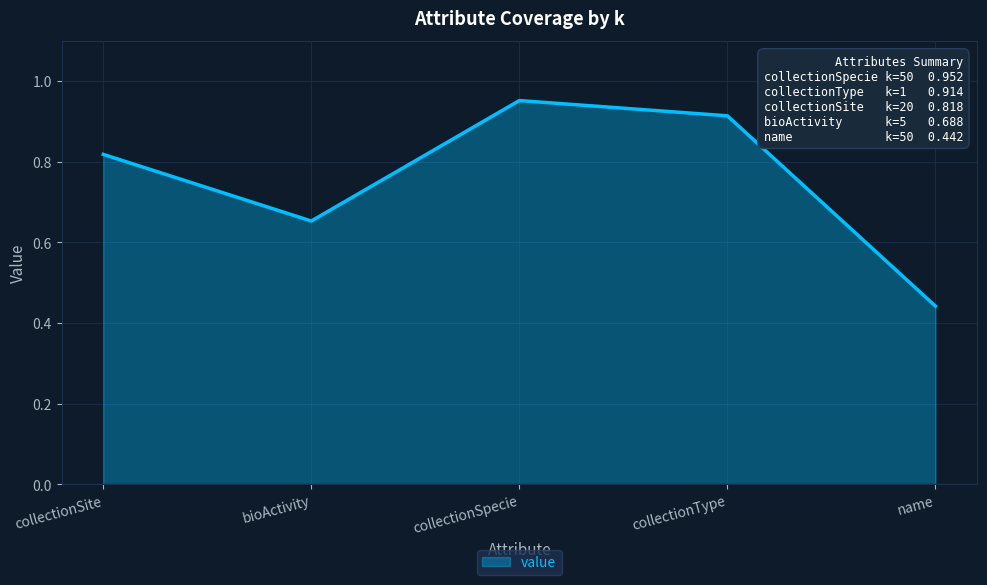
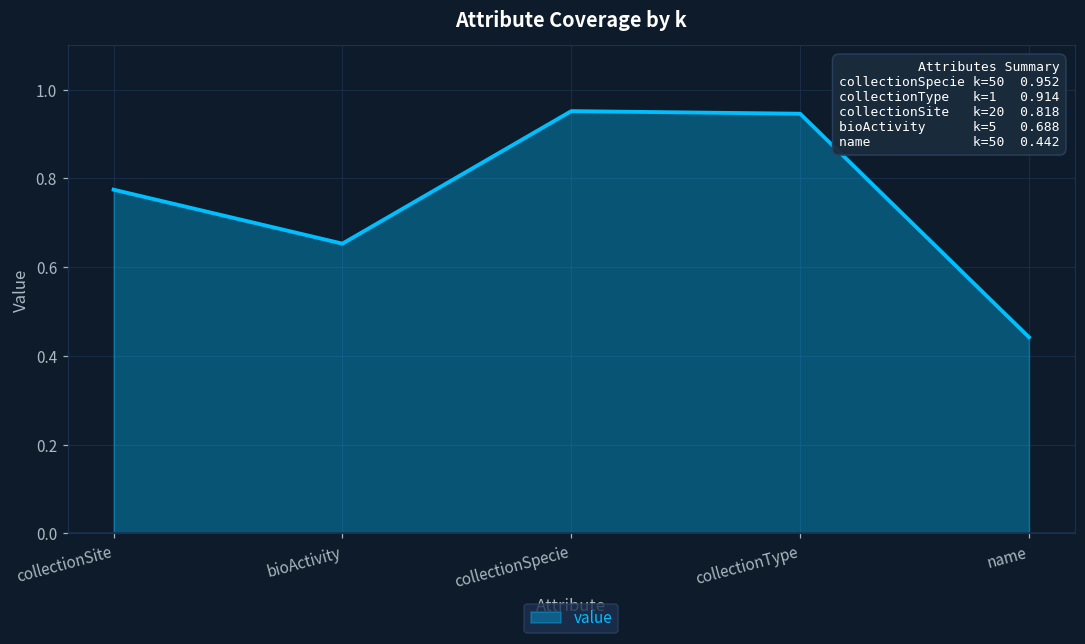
collectionSite: 0.82 -> 0.77
collectionType: 0.91 -> 0.95
